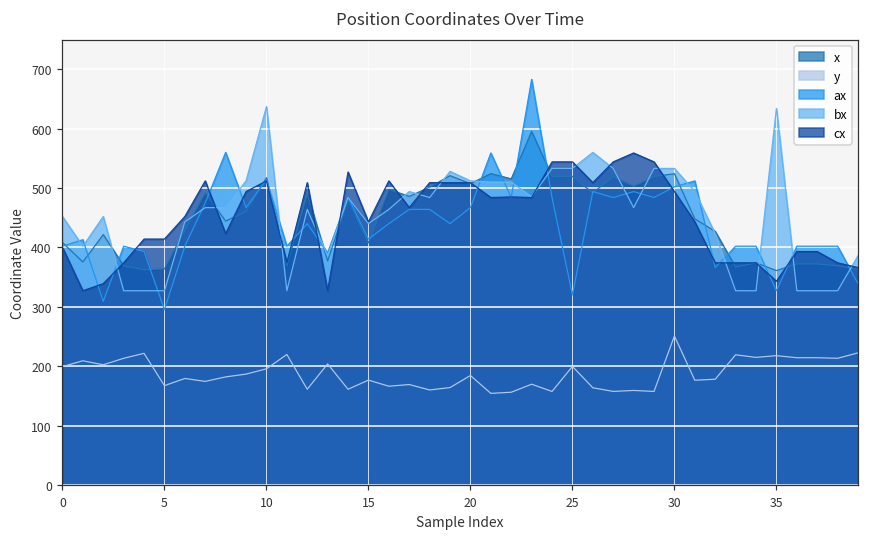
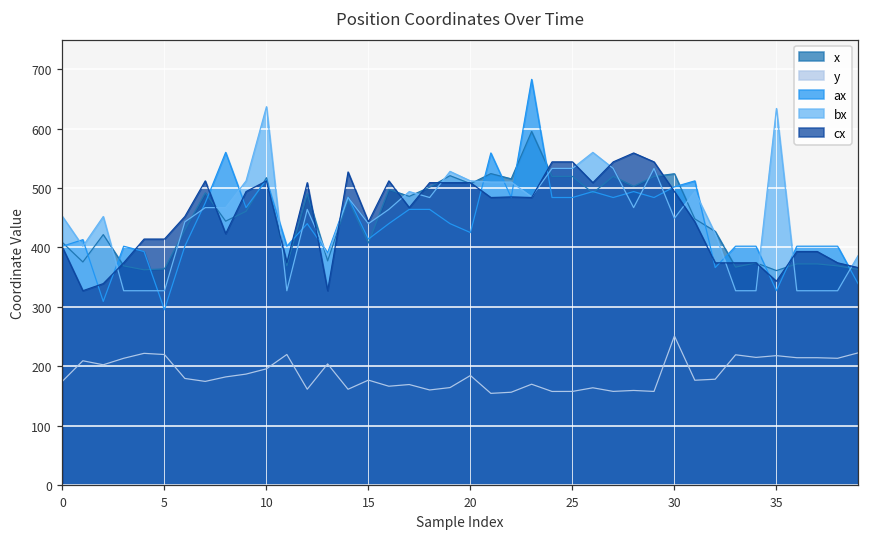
y, 0: 200 -> 170
y, 5: 170 -> 220
ax, 20: 470 -> 430
y, 25: 200 -> 160
ax, 25: 320 -> 480
bx, 30: 530 -> 450
